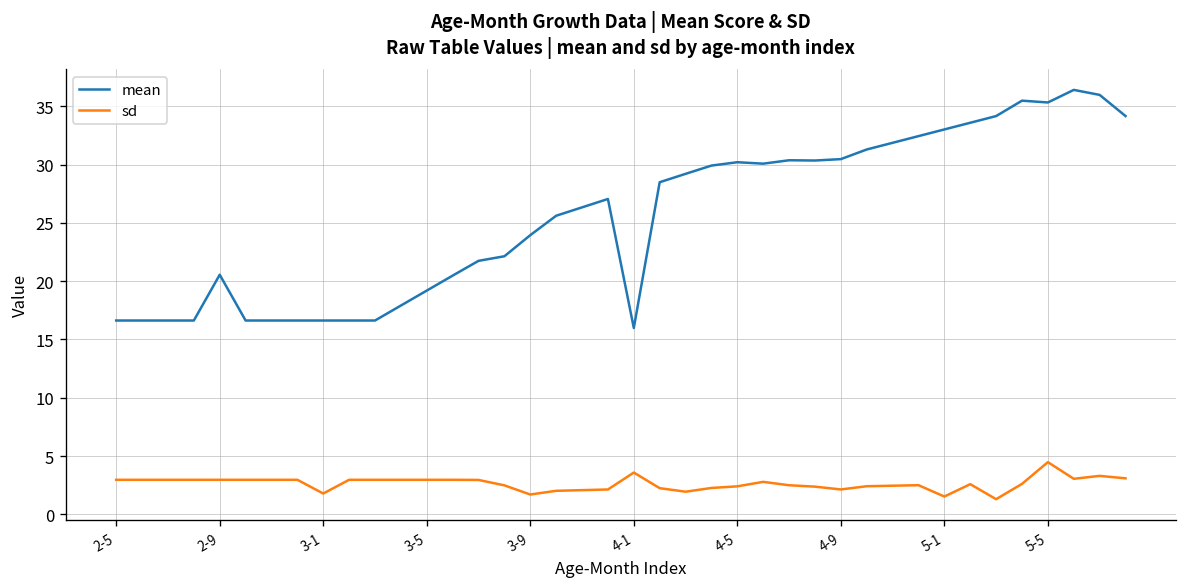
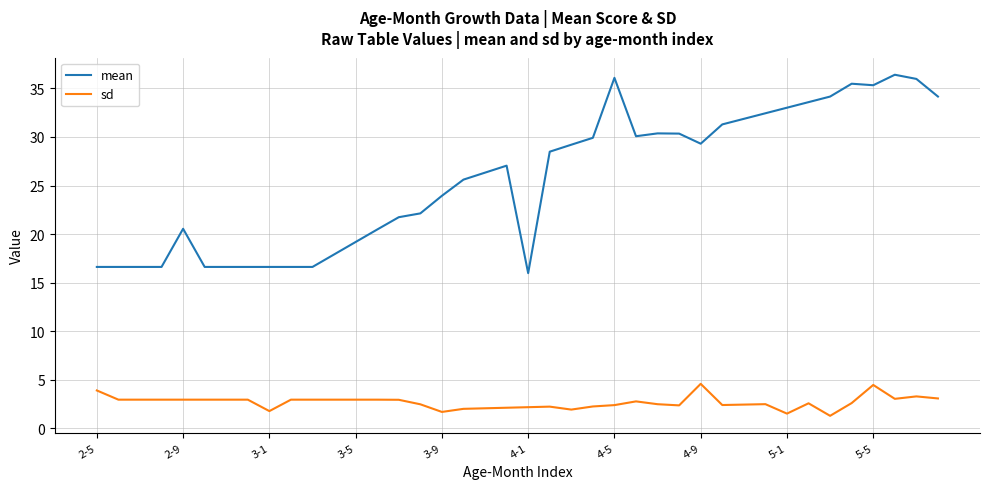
sd, 2-5: 3 -> 4
sd, 4-1: 4 -> 2
mean, 4-5: 30 -> 36
mean, 4-9: 30 -> 29
sd, 4-9: 2 -> 5
